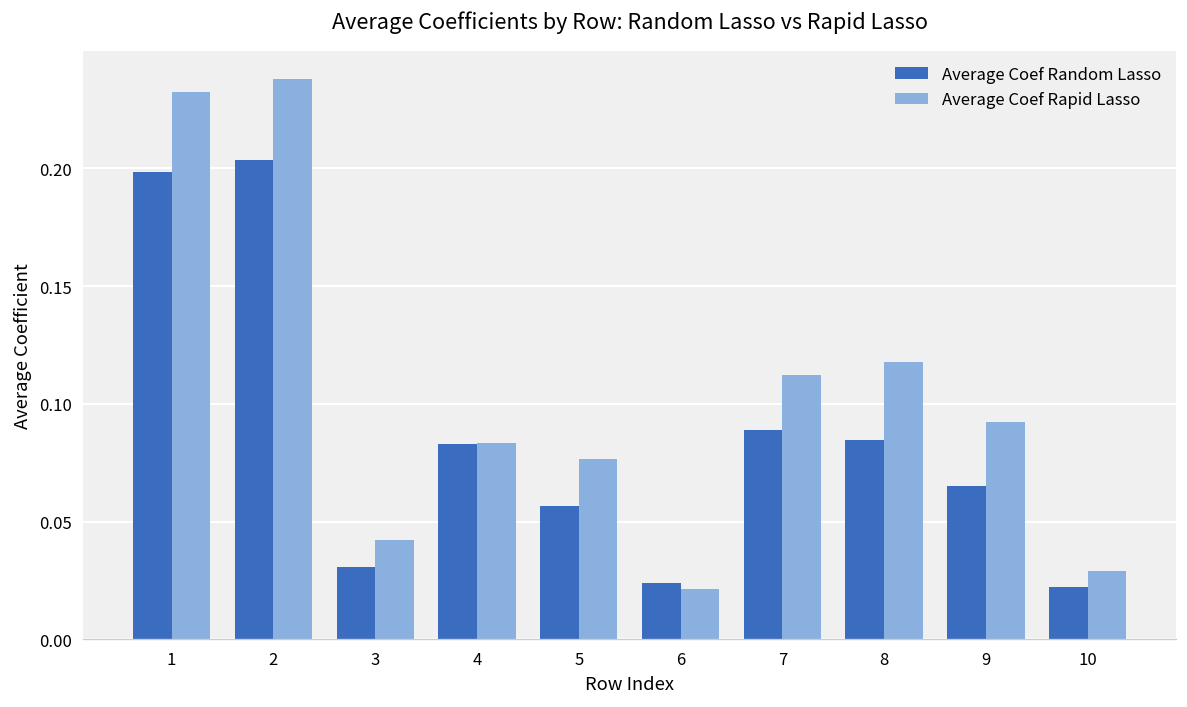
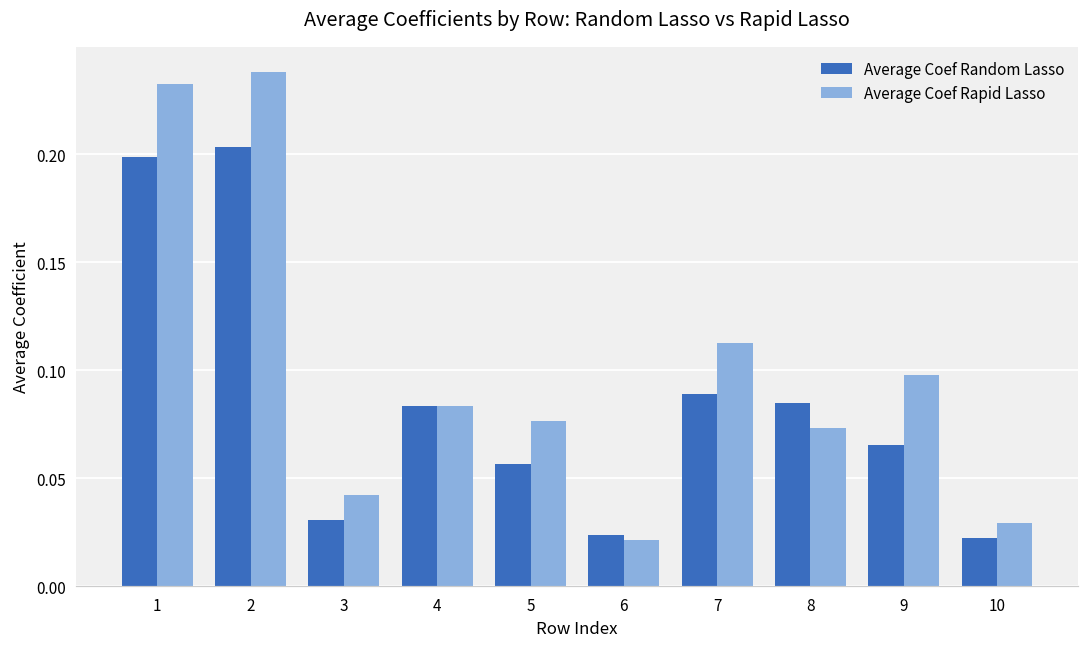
Average Coef Rapid Lasso, 8: 0.118 -> 0.073
Average Coef Rapid Lasso, 9: 0.093 -> 0.098
